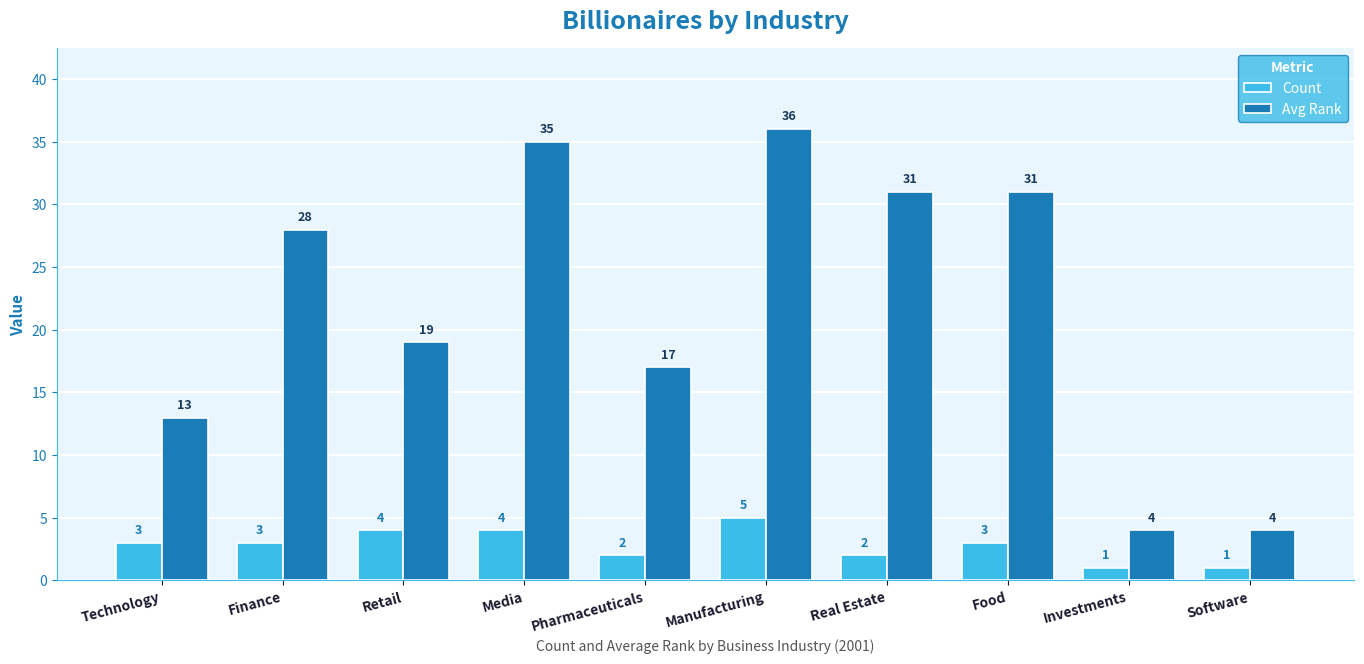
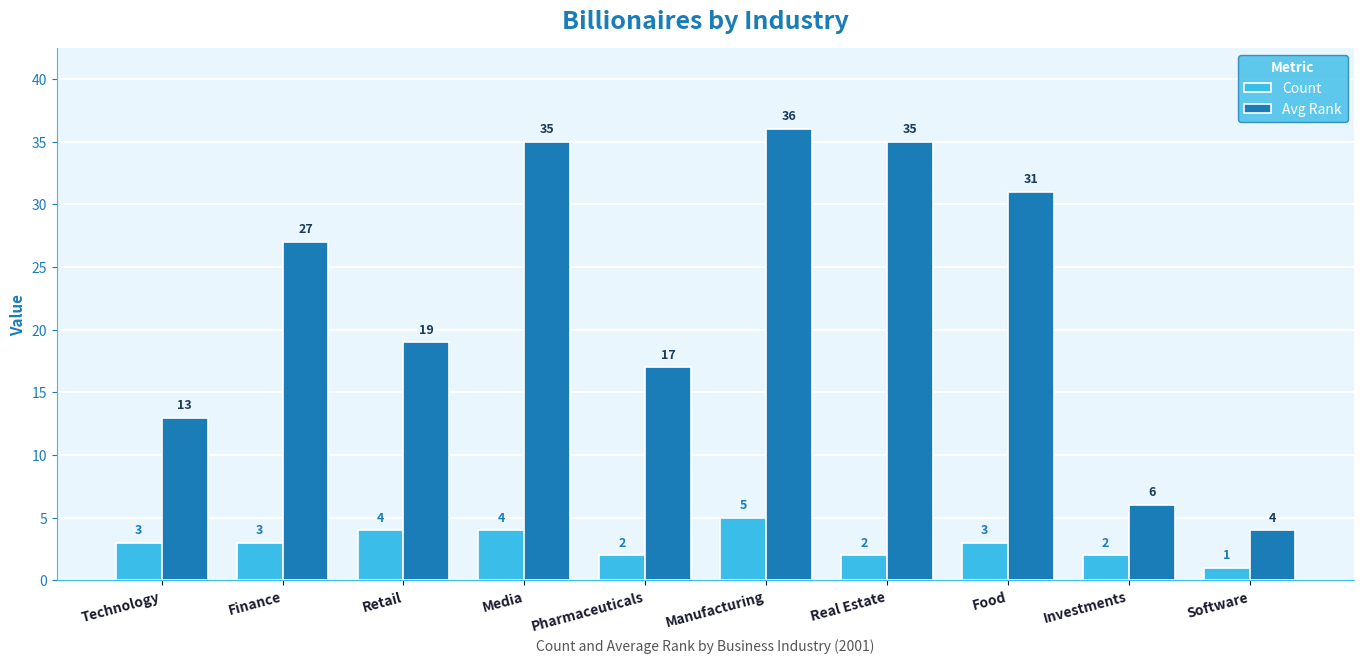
Avg Rank, Finance: 28 -> 27
Avg Rank, Real Estate: 31 -> 35
Count, Investments: 1 -> 2
Avg Rank, Investments: 4 -> 6
